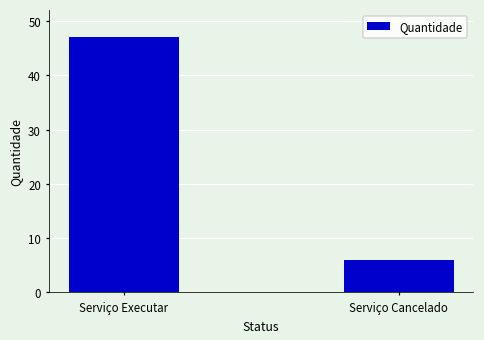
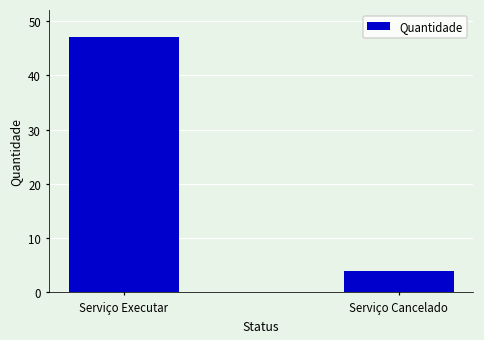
Serviço Cancelado: 6 -> 4
